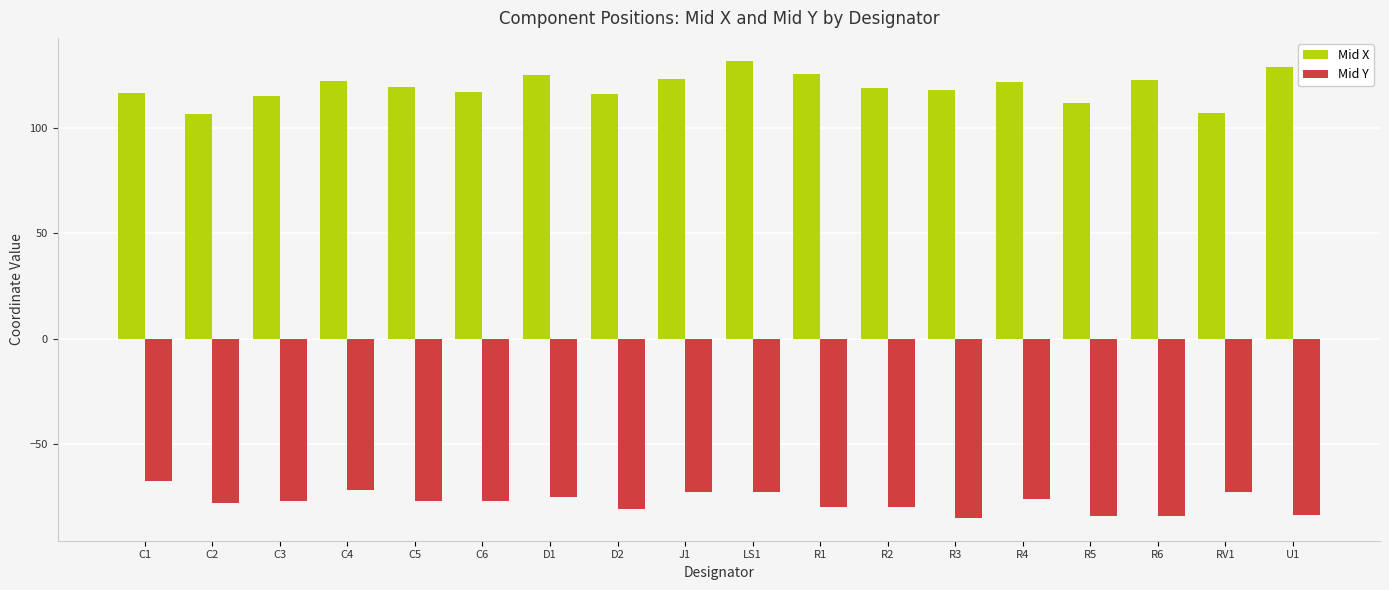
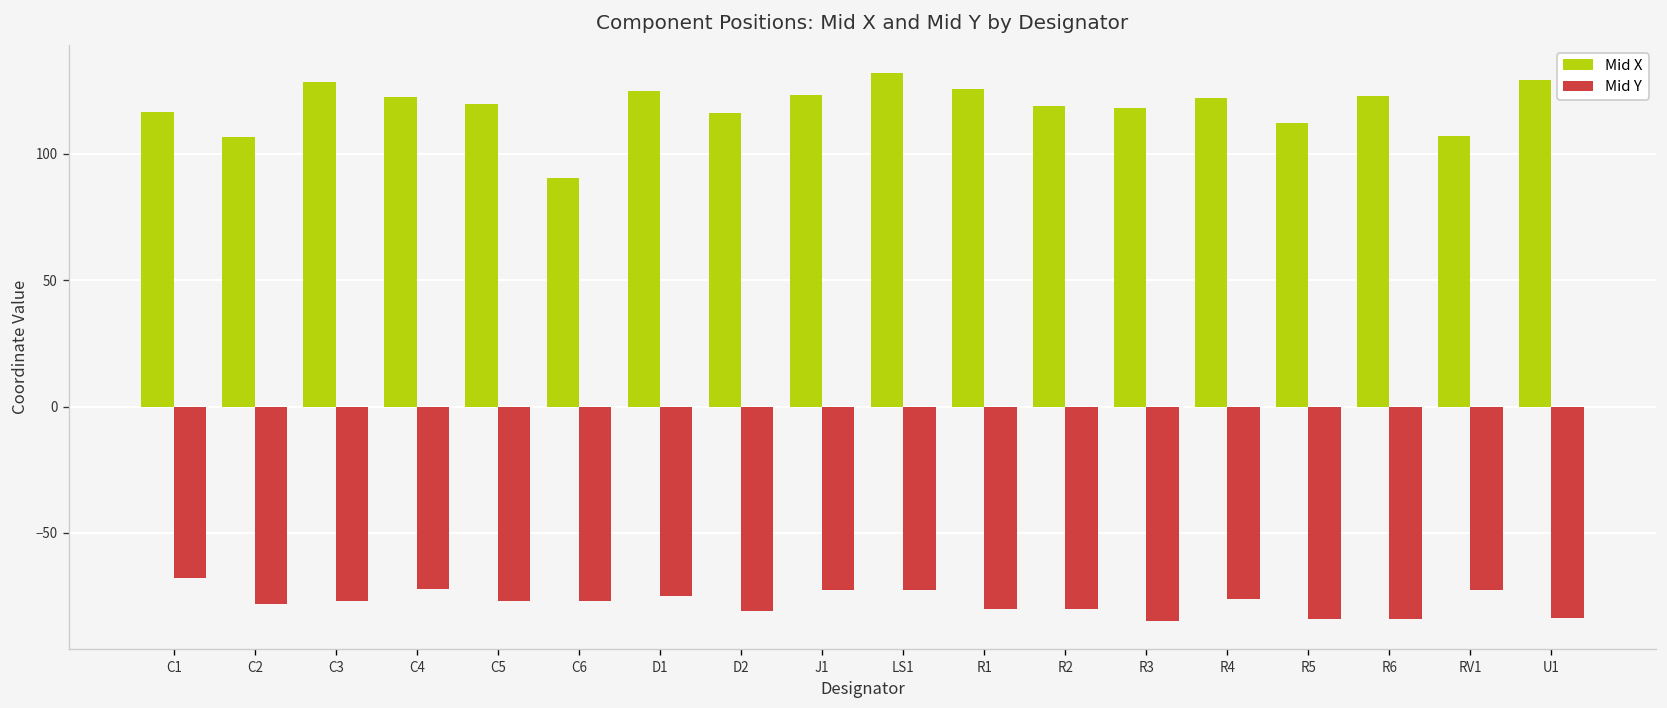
Mid X, C3: 115 -> 128
Mid X, C6: 117 -> 91
